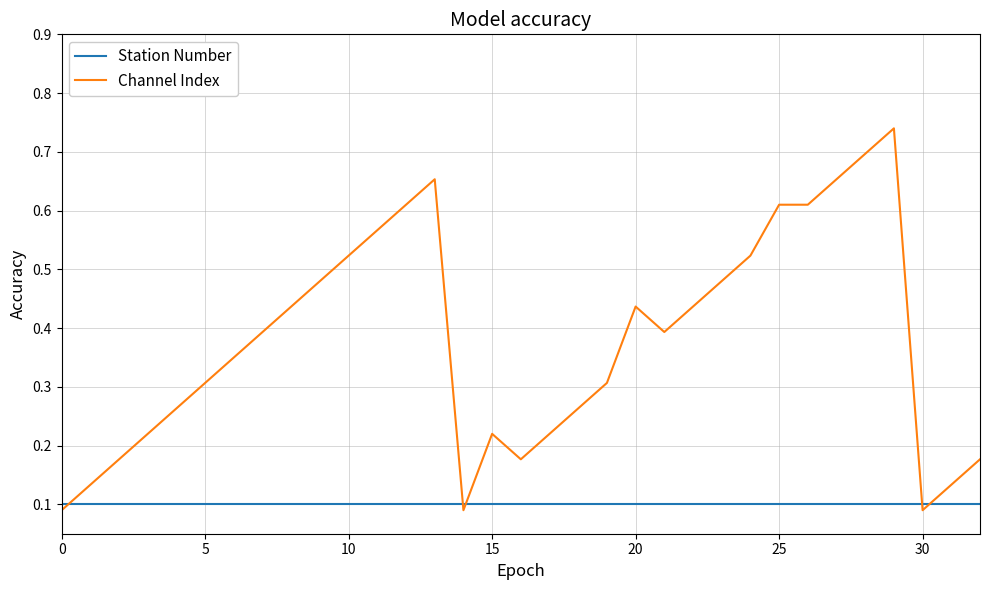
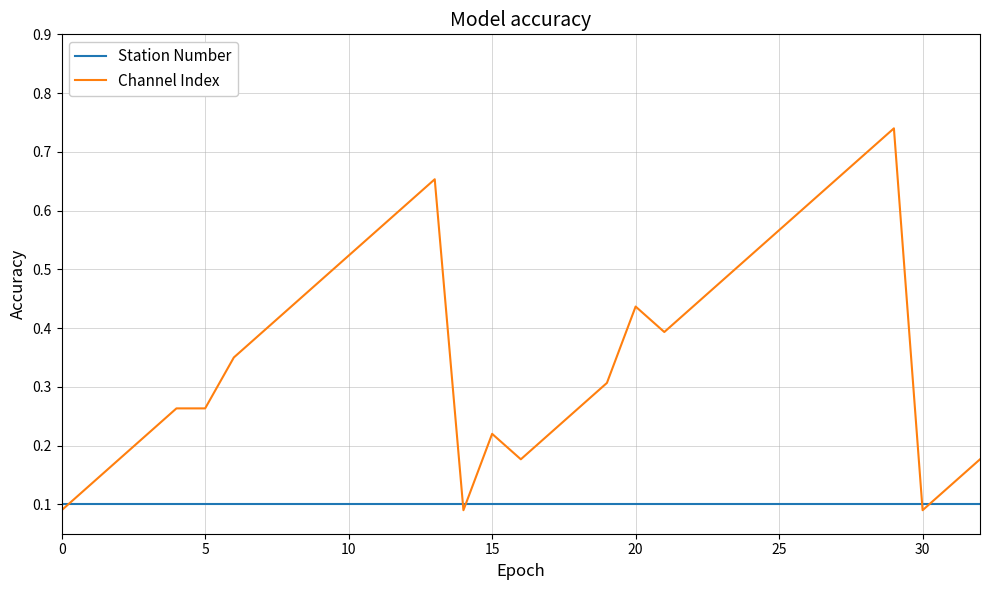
Channel Index, 5: 0.31 -> 0.26
Channel Index, 25: 0.61 -> 0.57
